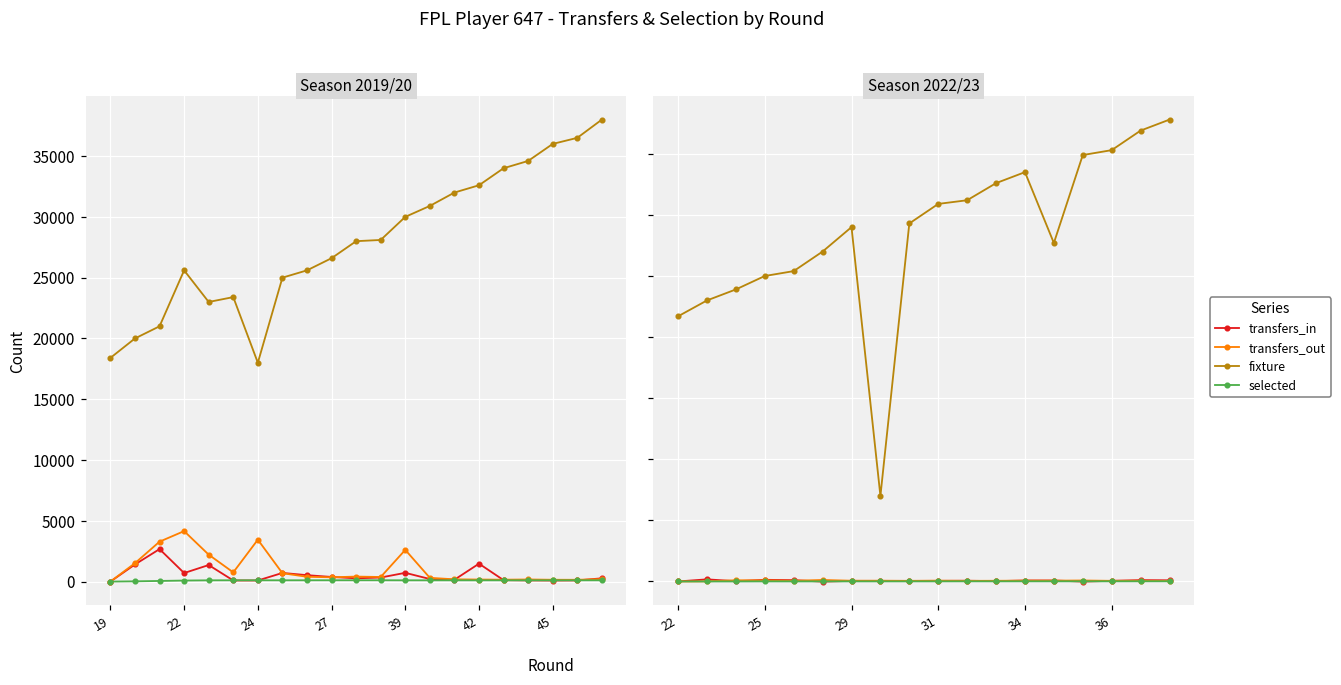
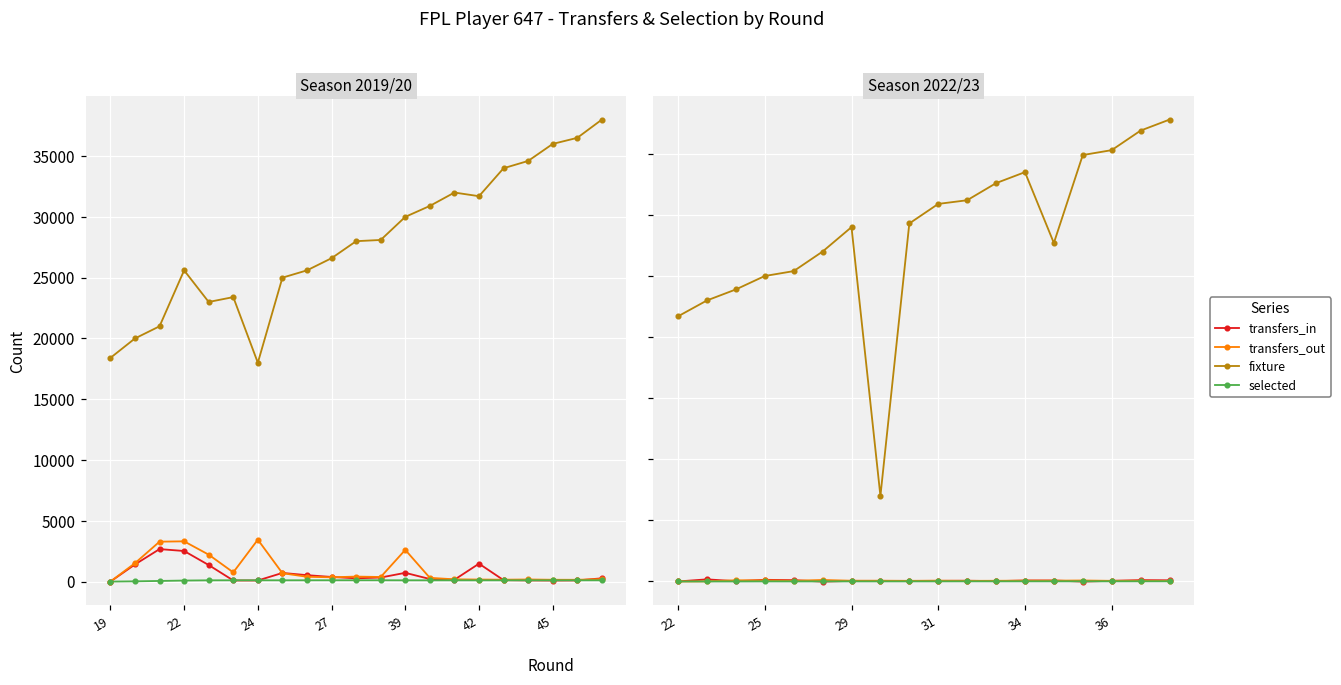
Season 2019/20, transfers_in, 22: 700 -> 2500
Season 2019/20, transfers_out, 22: 4200 -> 3300
Season 2019/20, fixture, 42: 32600 -> 31700
